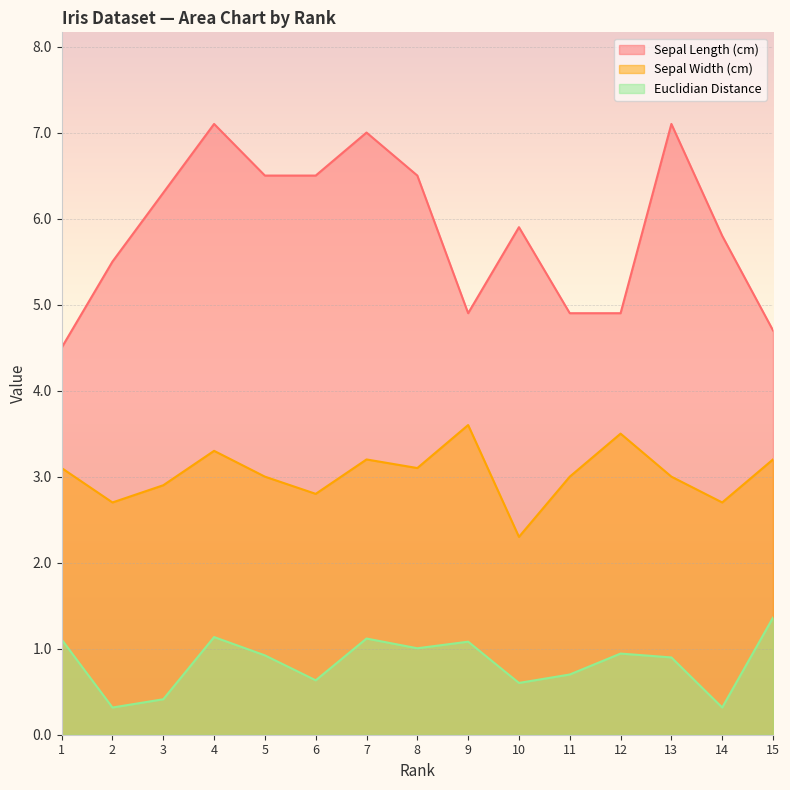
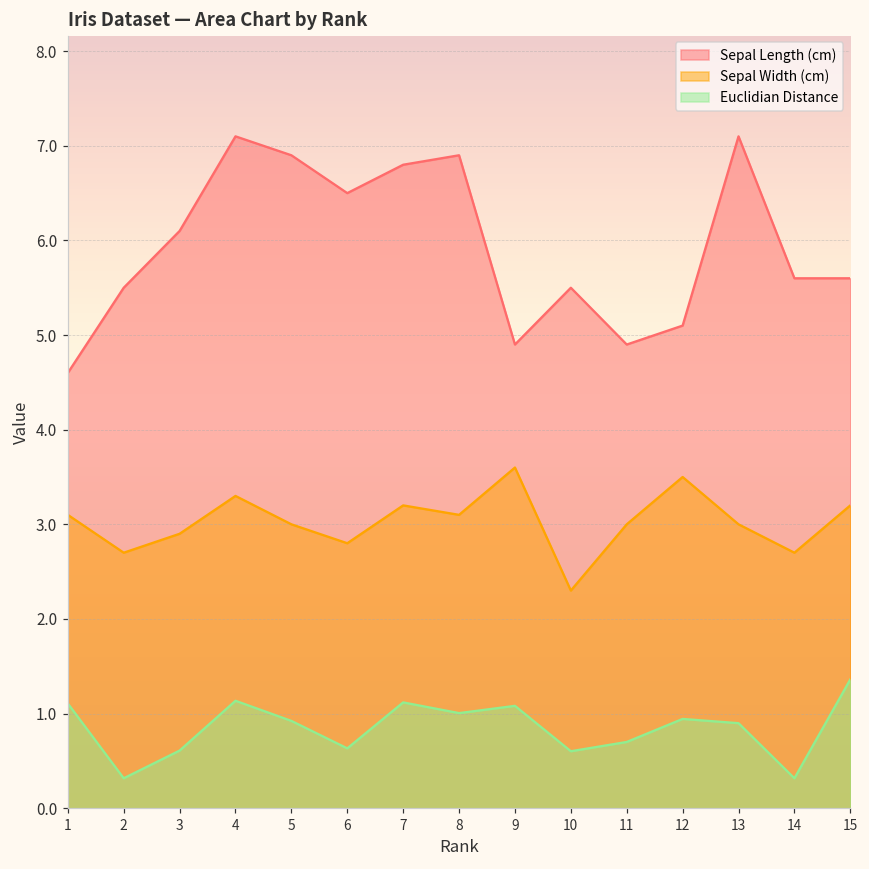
Sepal Length (cm), 1: 4.5 -> 4.6
Sepal Length (cm), 3: 6.3 -> 6.1
Euclidian Distance, 3: 0.4 -> 0.6
Sepal Length (cm), 5: 6.5 -> 6.9
Sepal Length (cm), 7: 7.0 -> 6.8
Sepal Length (cm), 8: 6.5 -> 6.9
Sepal Length (cm), 10: 5.9 -> 5.5
Sepal Length (cm), 12: 4.9 -> 5.1
Sepal Length (cm), 14: 5.8 -> 5.6
Sepal Length (cm), 15: 4.7 -> 5.6
